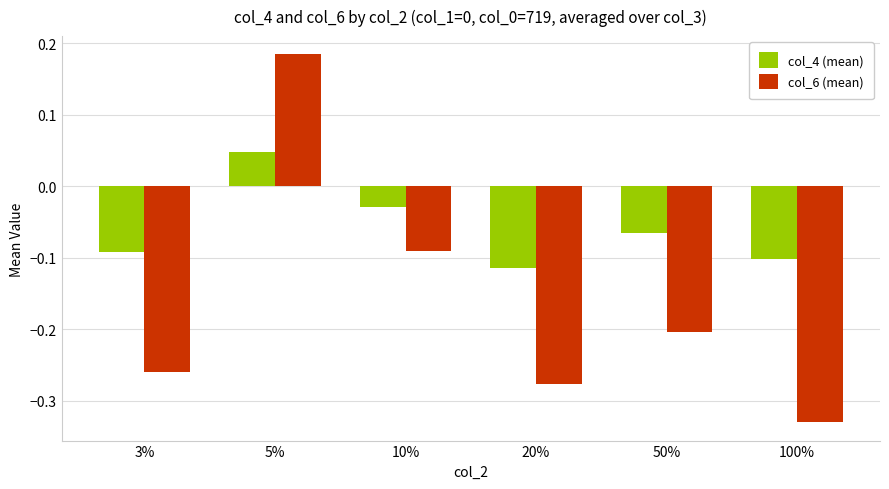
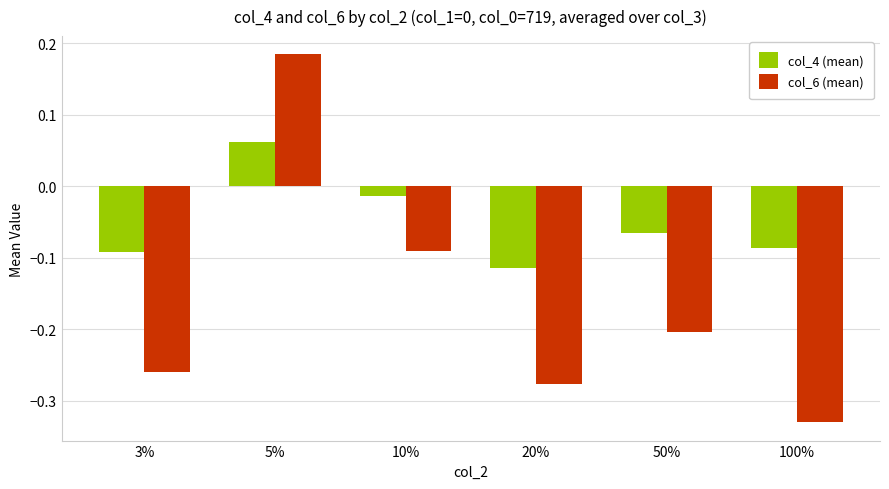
col_4 (mean), 5%: 0.05 -> 0.06
col_4 (mean), 10%: -0.03 -> -0.01
col_4 (mean), 100%: -0.10 -> -0.09
